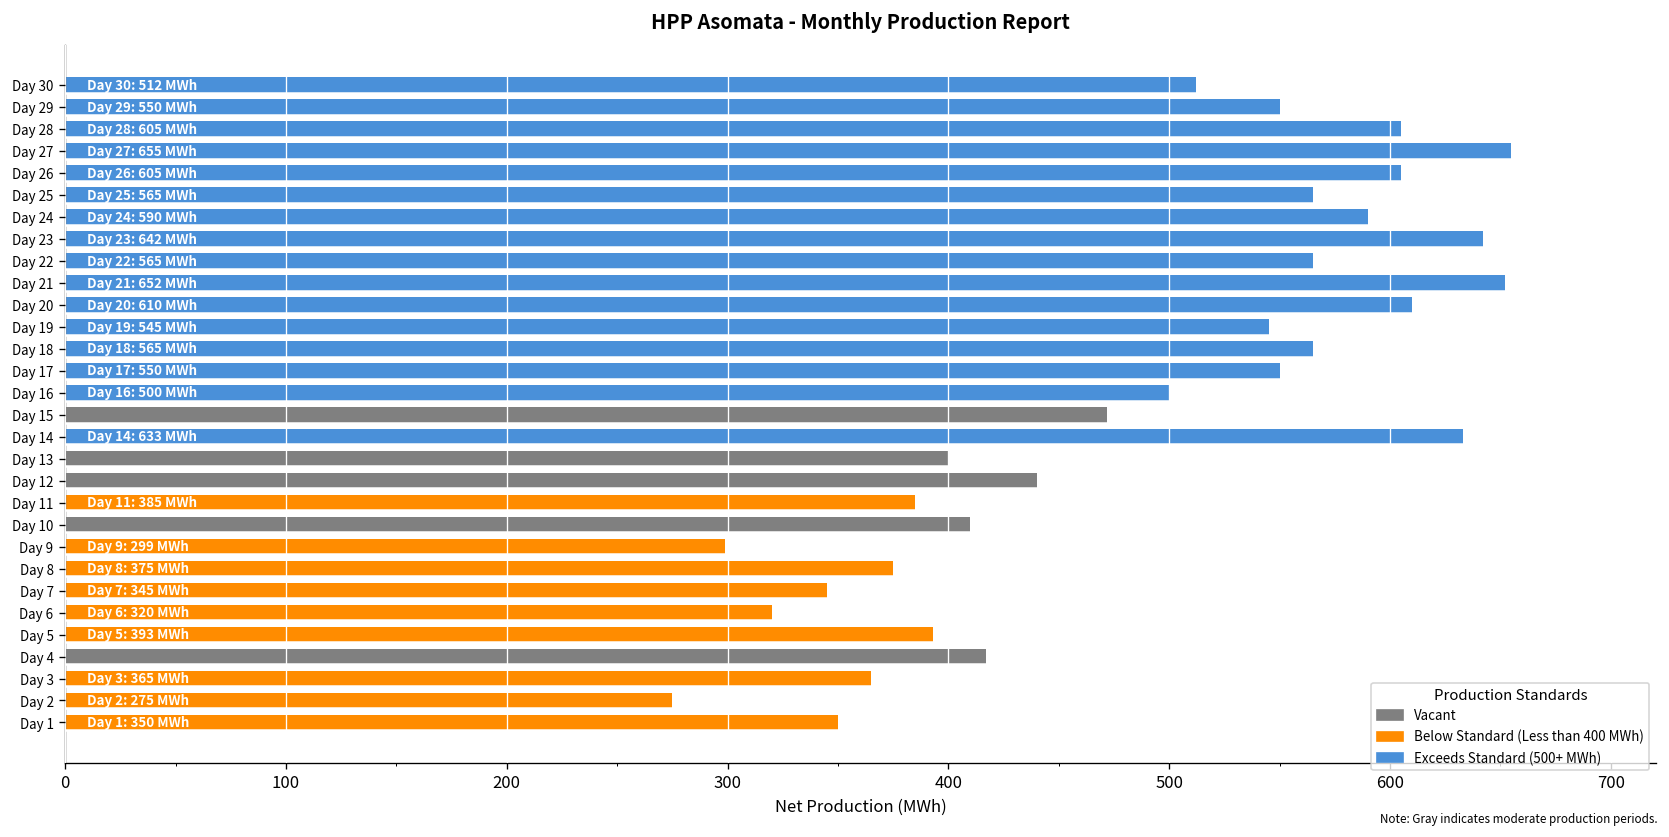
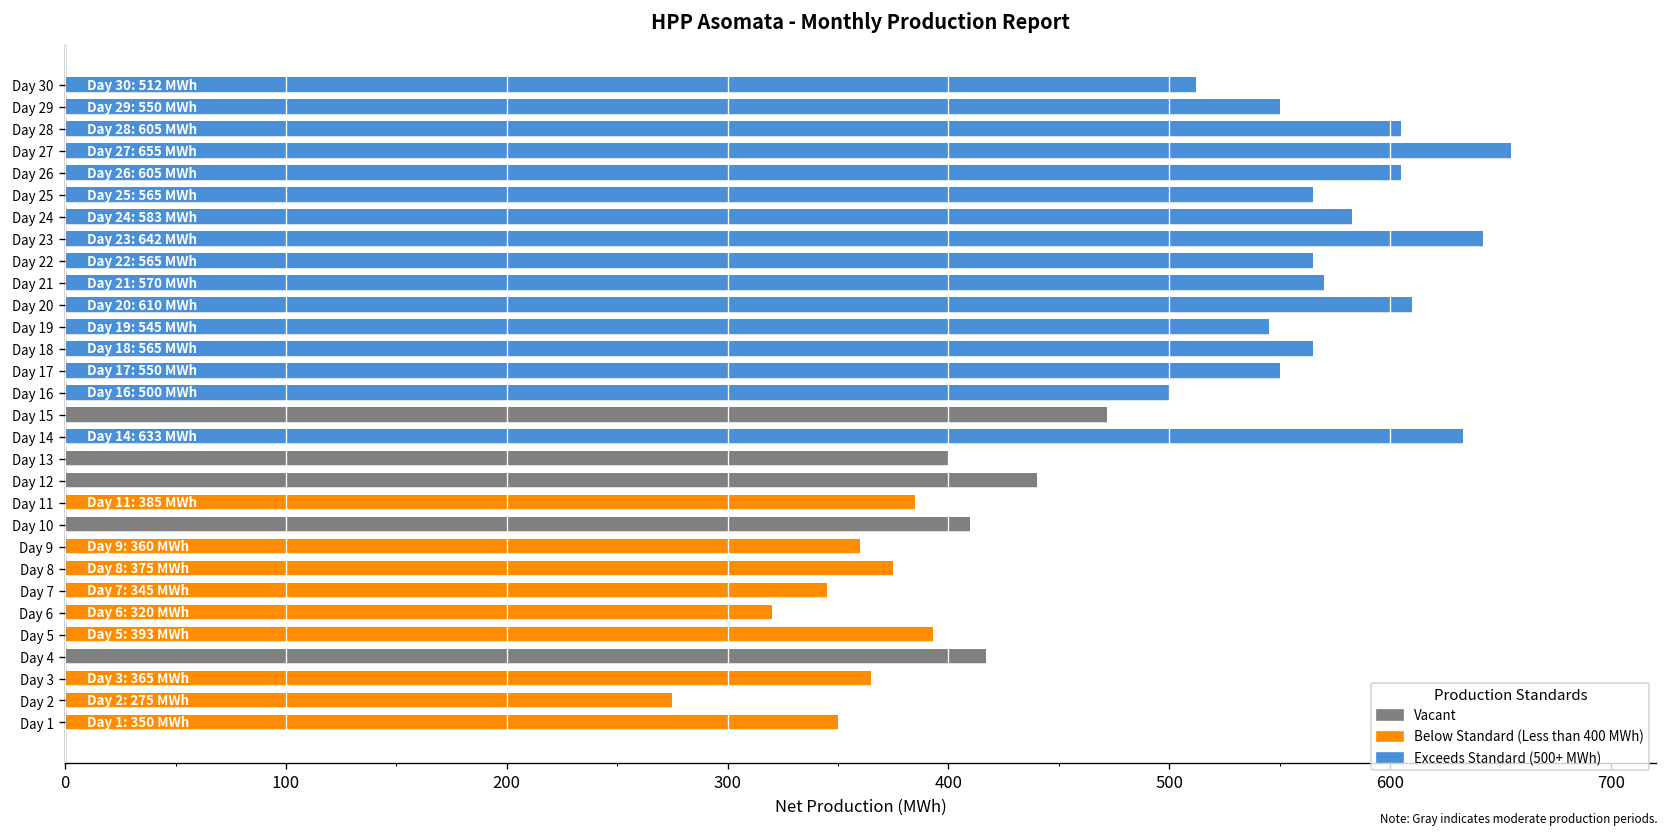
Day 24: 590 -> 583
Day 21: 652 -> 570
Day 9: 299 -> 360
